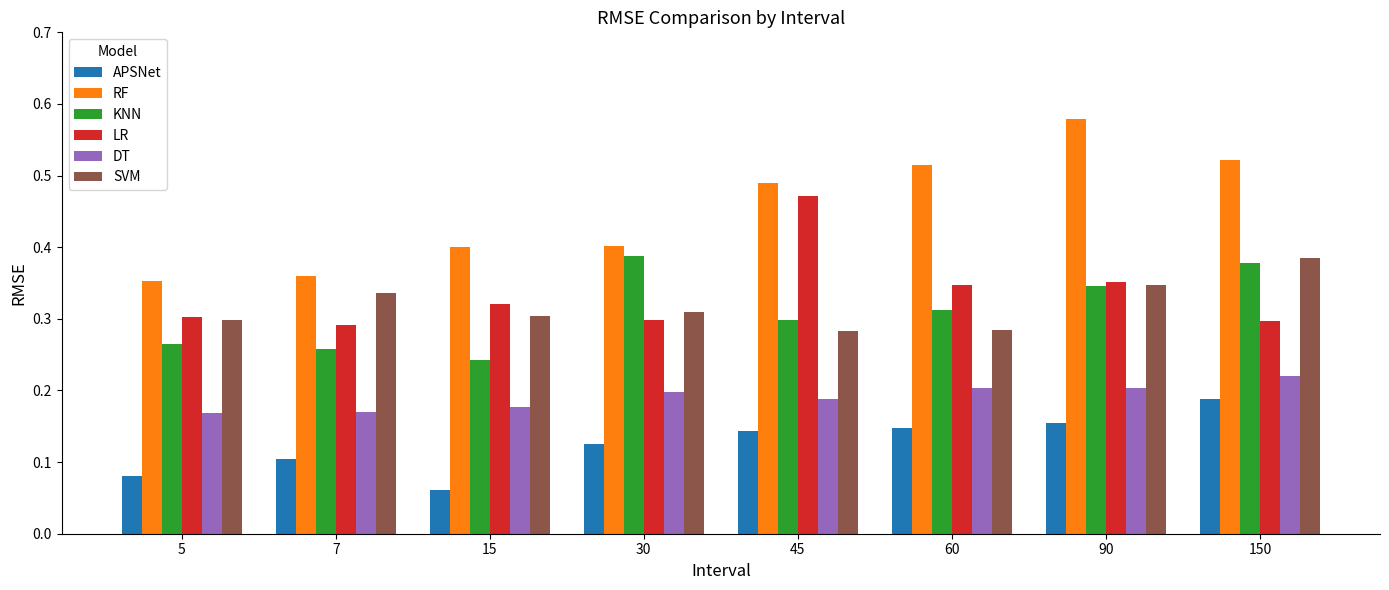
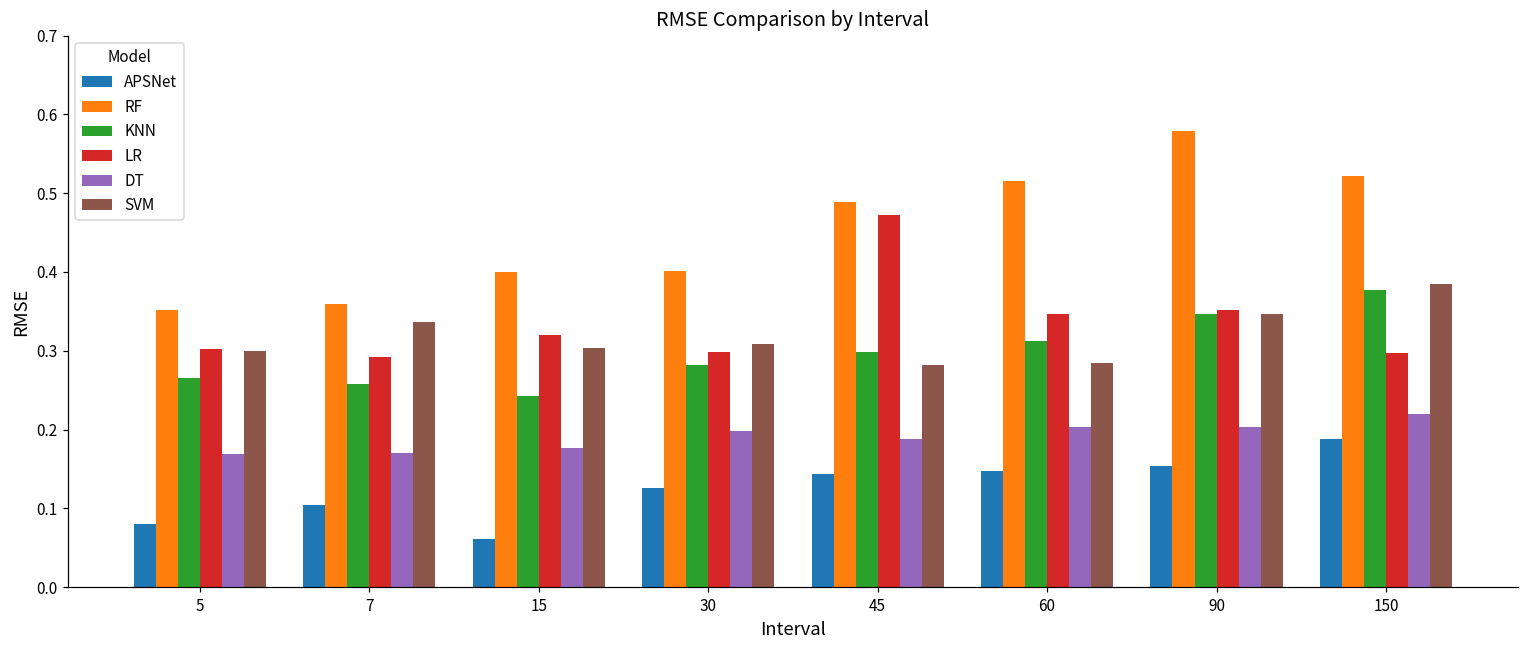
KNN, 30: 0.39 -> 0.28
